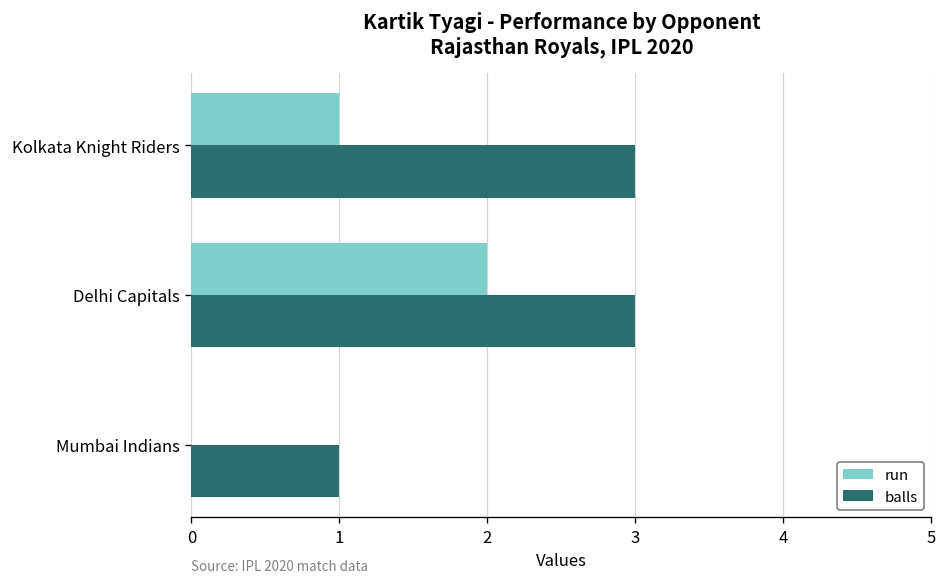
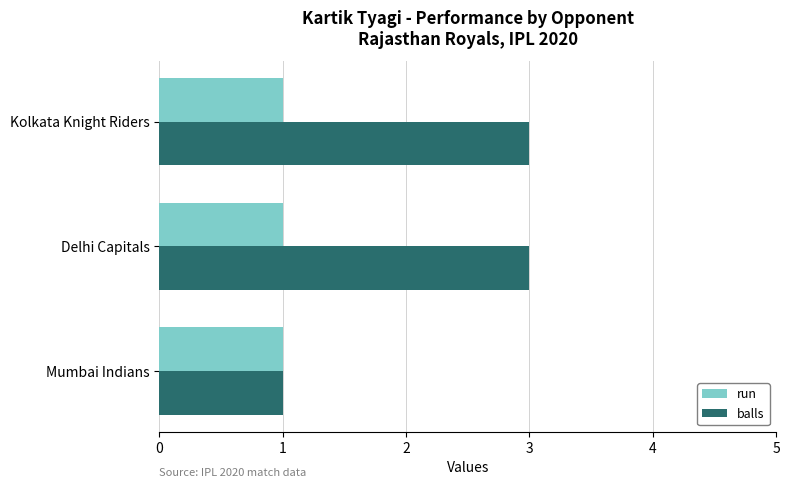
run, Delhi Capitals: 2 -> 1
run, Mumbai Indians: 0 -> 1
